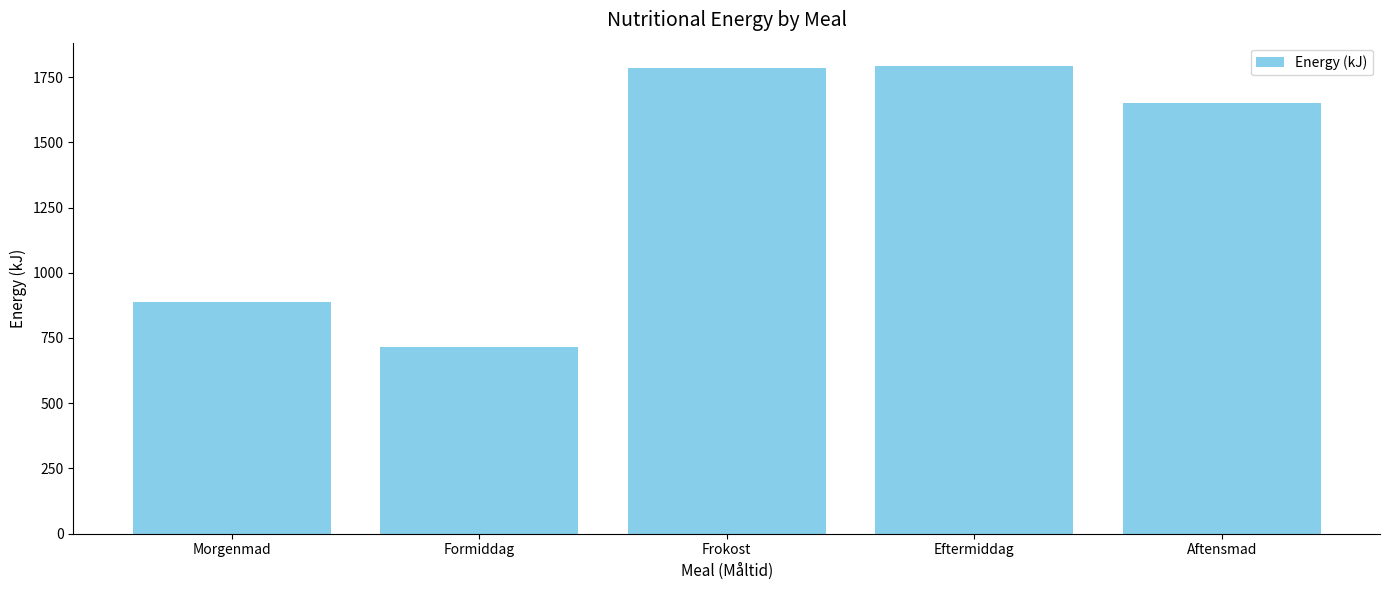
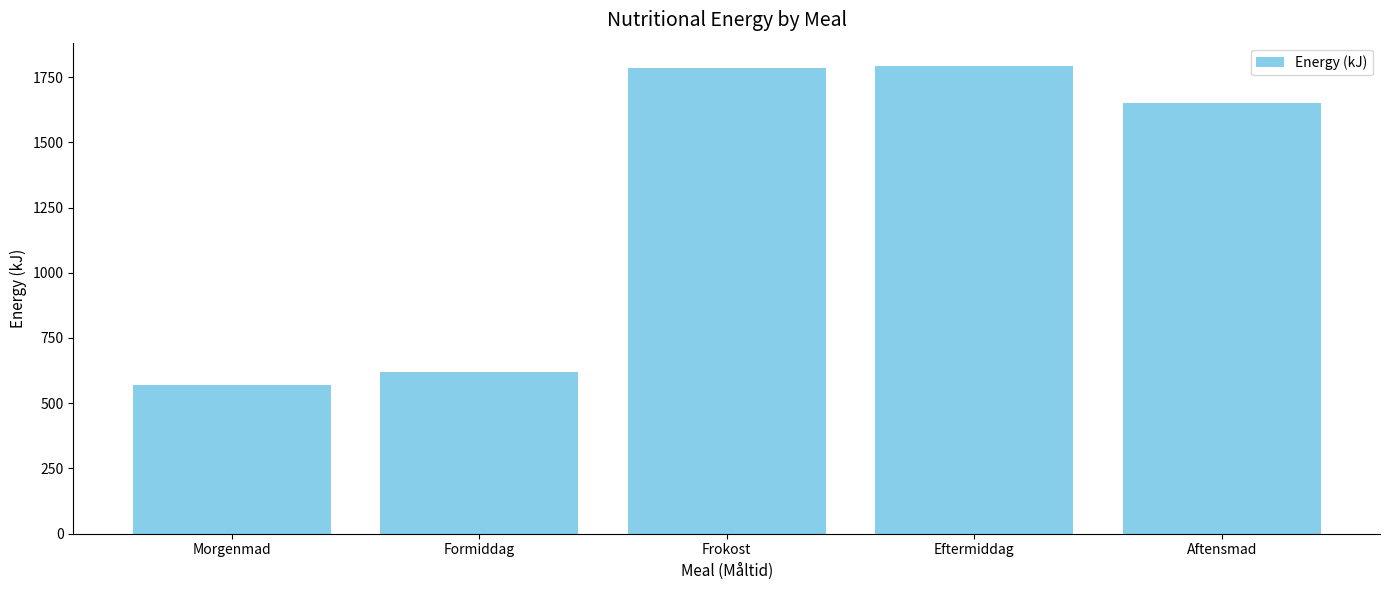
Morgenmad: 890 -> 570
Formiddag: 720 -> 620
